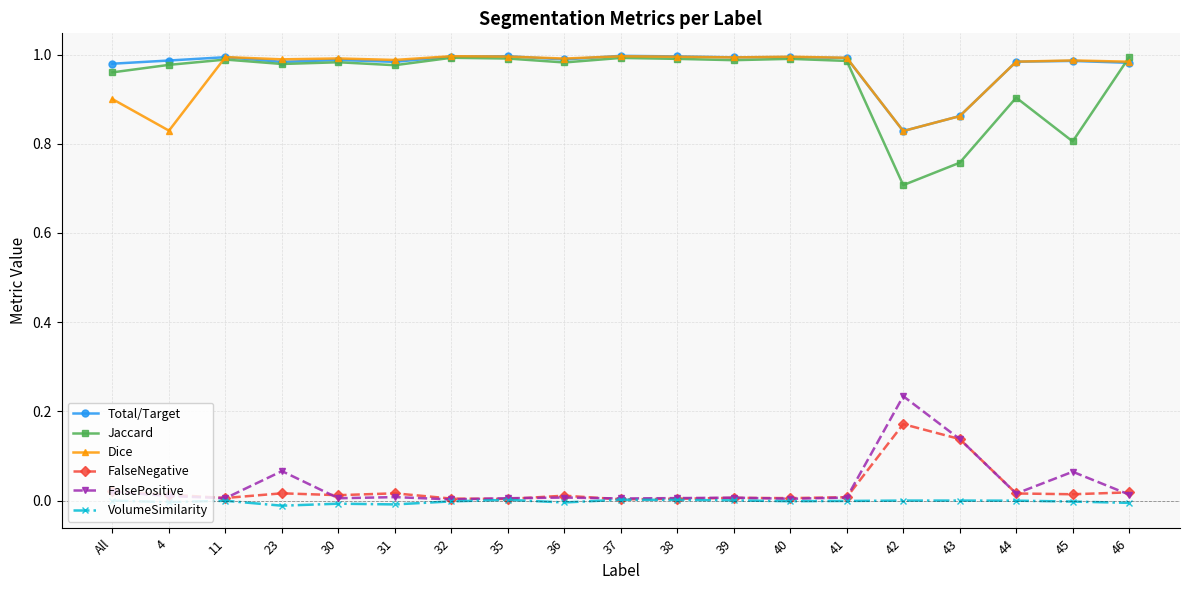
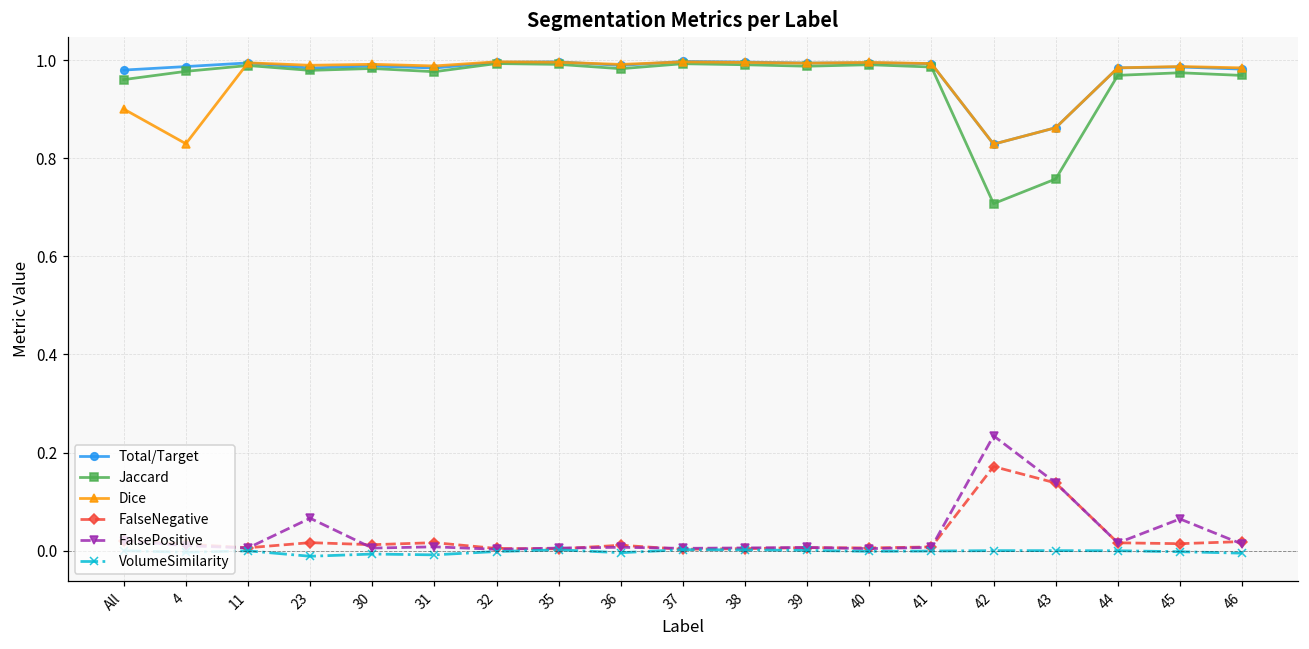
Jaccard, 44: 0.90 -> 0.97
Jaccard, 45: 0.81 -> 0.97
Jaccard, 46: 0.99 -> 0.97
